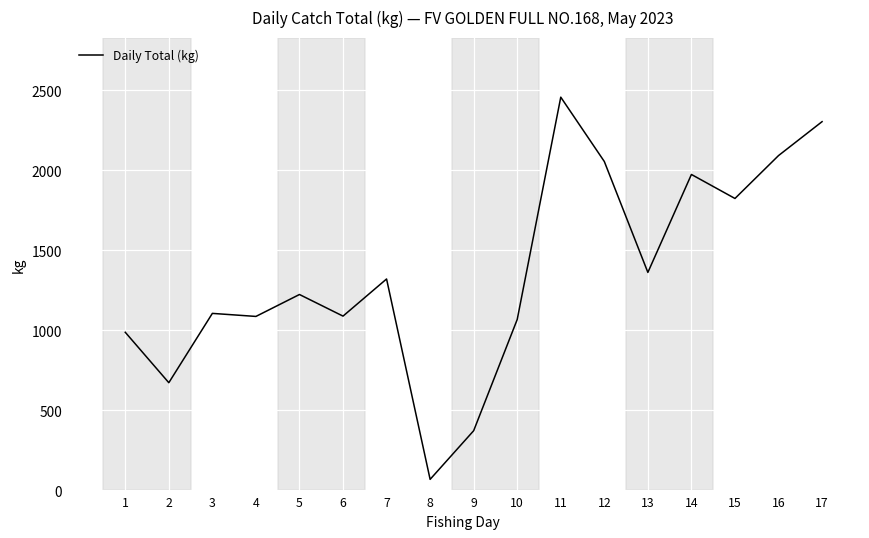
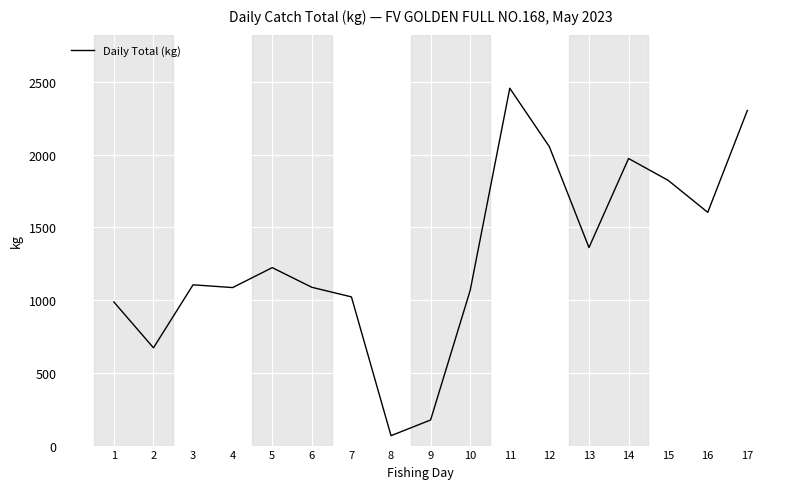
7: 1320 -> 1020
9: 370 -> 180
16: 2090 -> 1600
